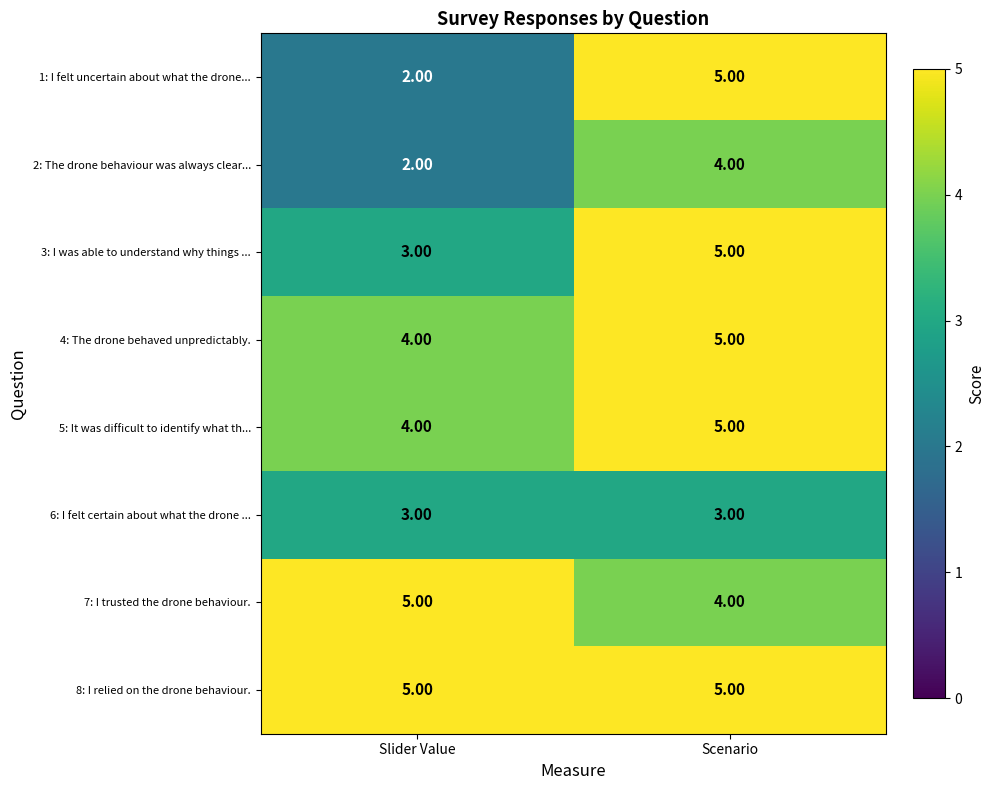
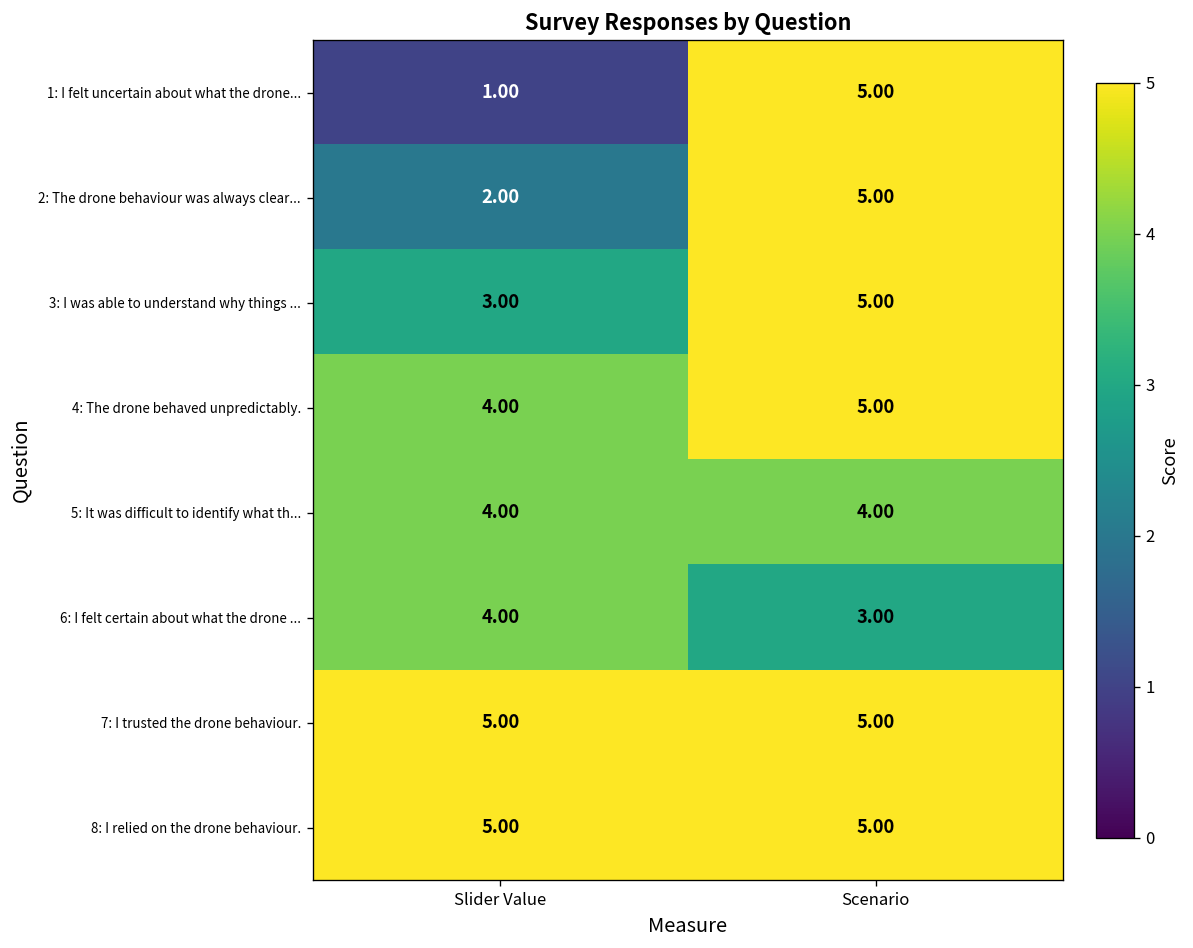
1: I felt uncertain about what the drone..., Slider Value: 2.00 -> 1.00
2: The drone behaviour was always clear..., Scenario: 4.00 -> 5.00
5: It was difficult to identify what th..., Scenario: 5.00 -> 4.00
6: I felt certain about what the drone ..., Slider Value: 3.00 -> 4.00
7: I trusted the drone behaviour., Scenario: 4.00 -> 5.00
